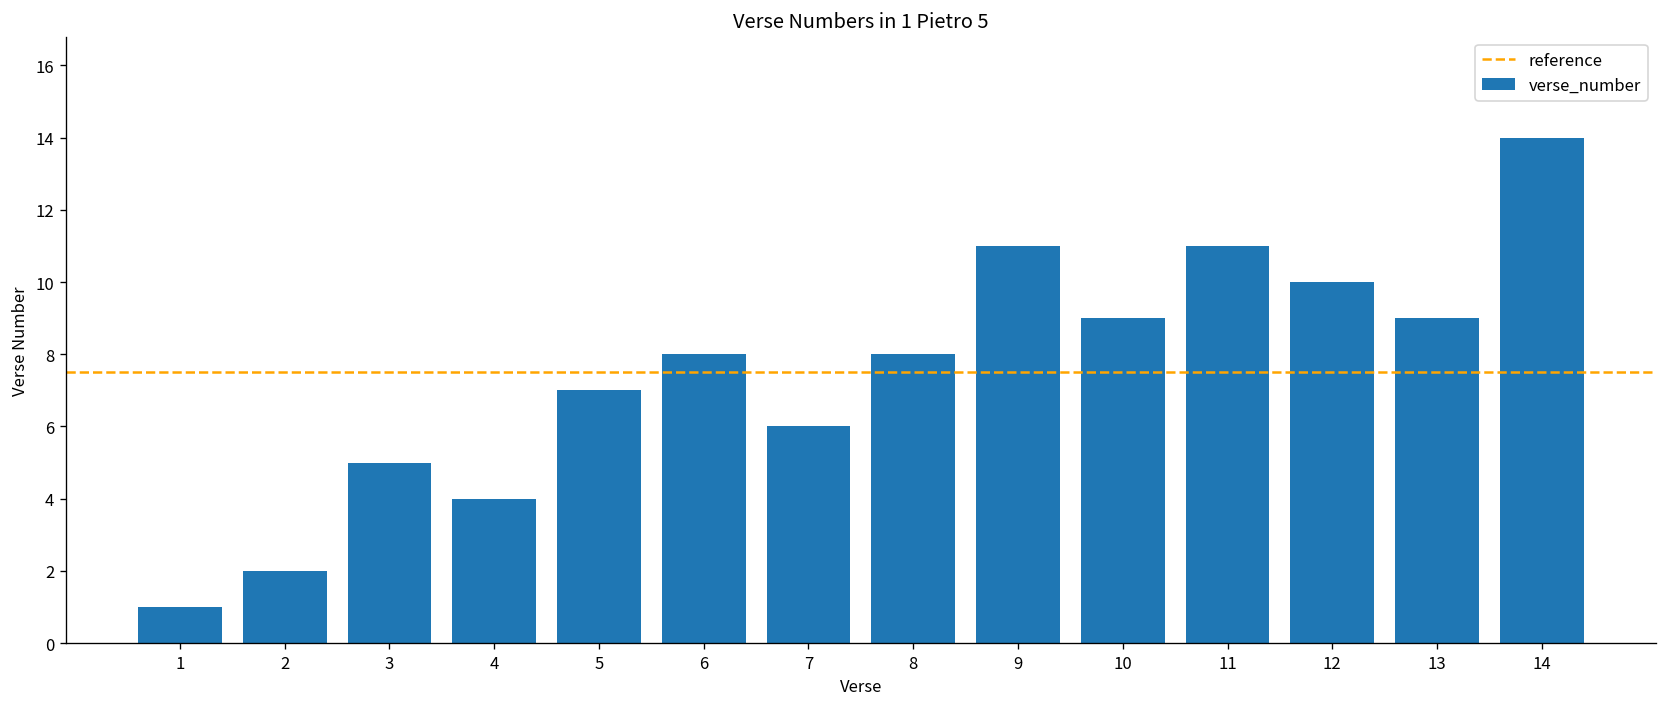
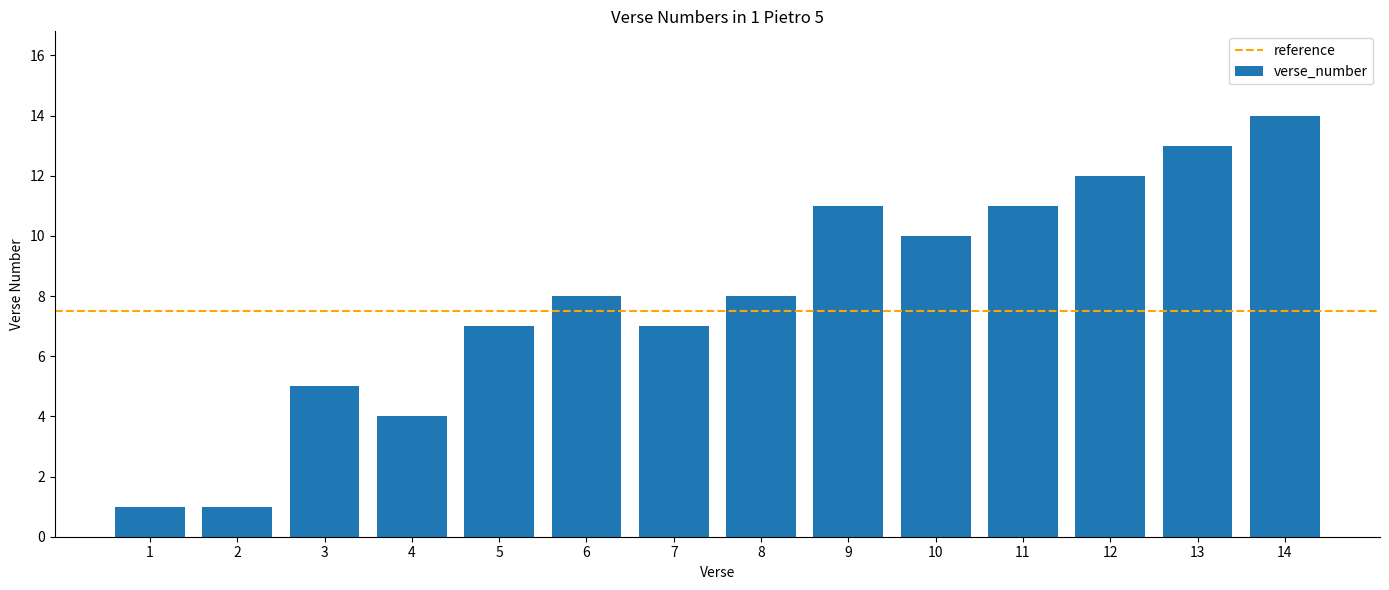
2: 2 -> 1
7: 6 -> 7
10: 9 -> 10
12: 10 -> 12
13: 9 -> 13
